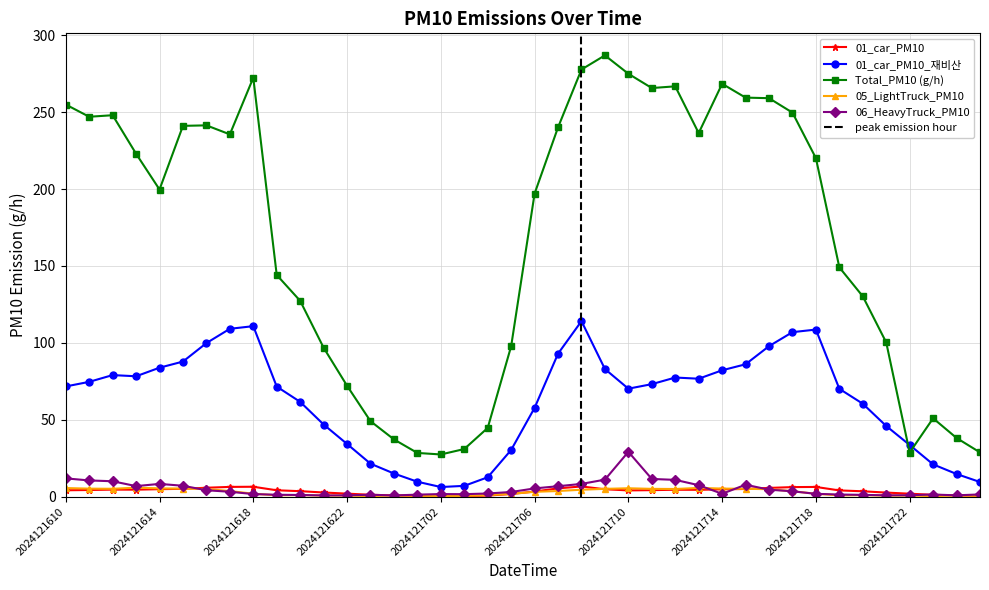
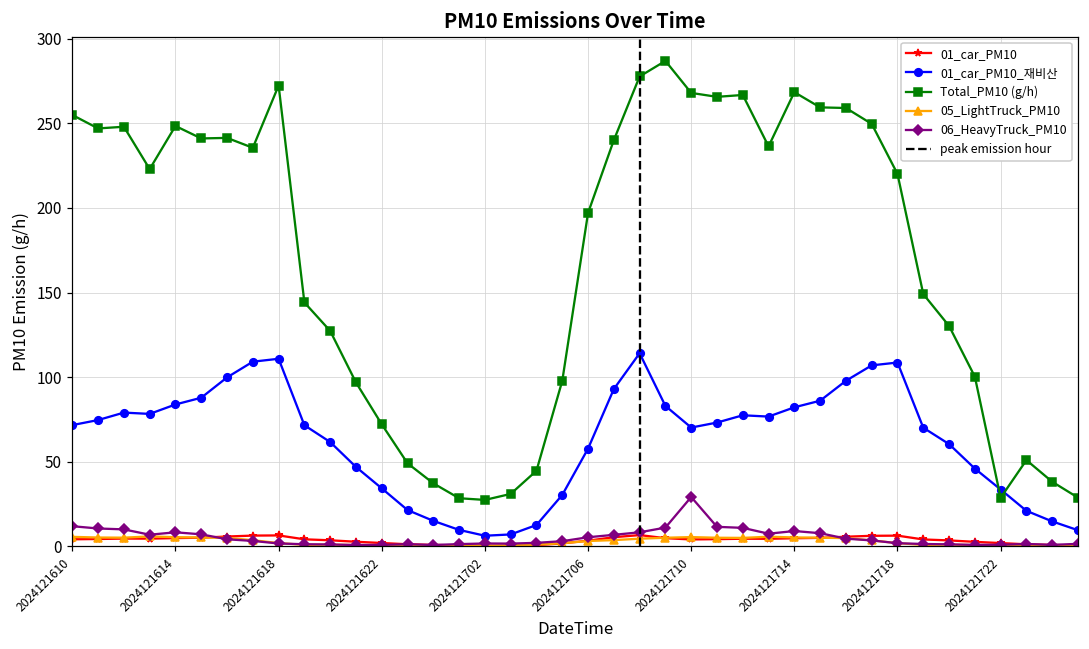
Total_PM10 (g/h), 2024121614: 200 -> 248
Total_PM10 (g/h), 2024121710: 275 -> 268
06_HeavyTruck_PM10, 2024121714: 2 -> 9
